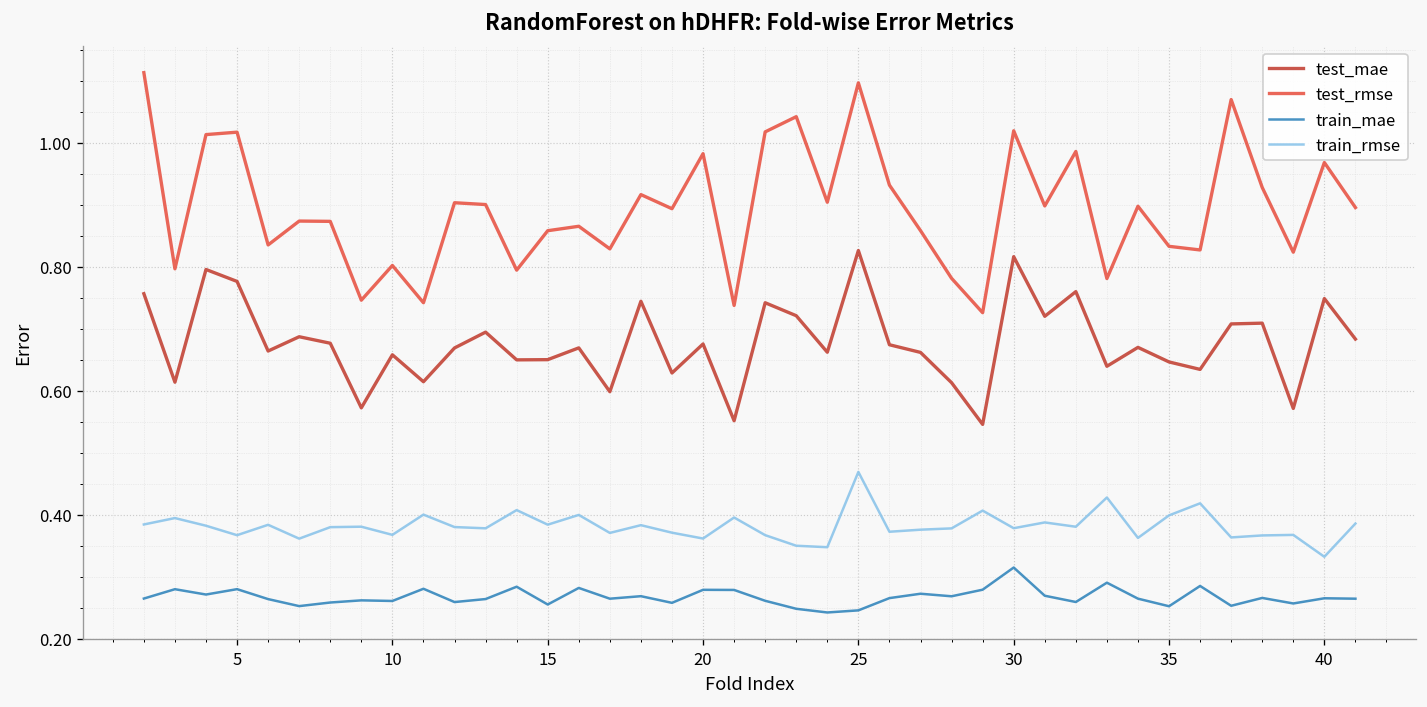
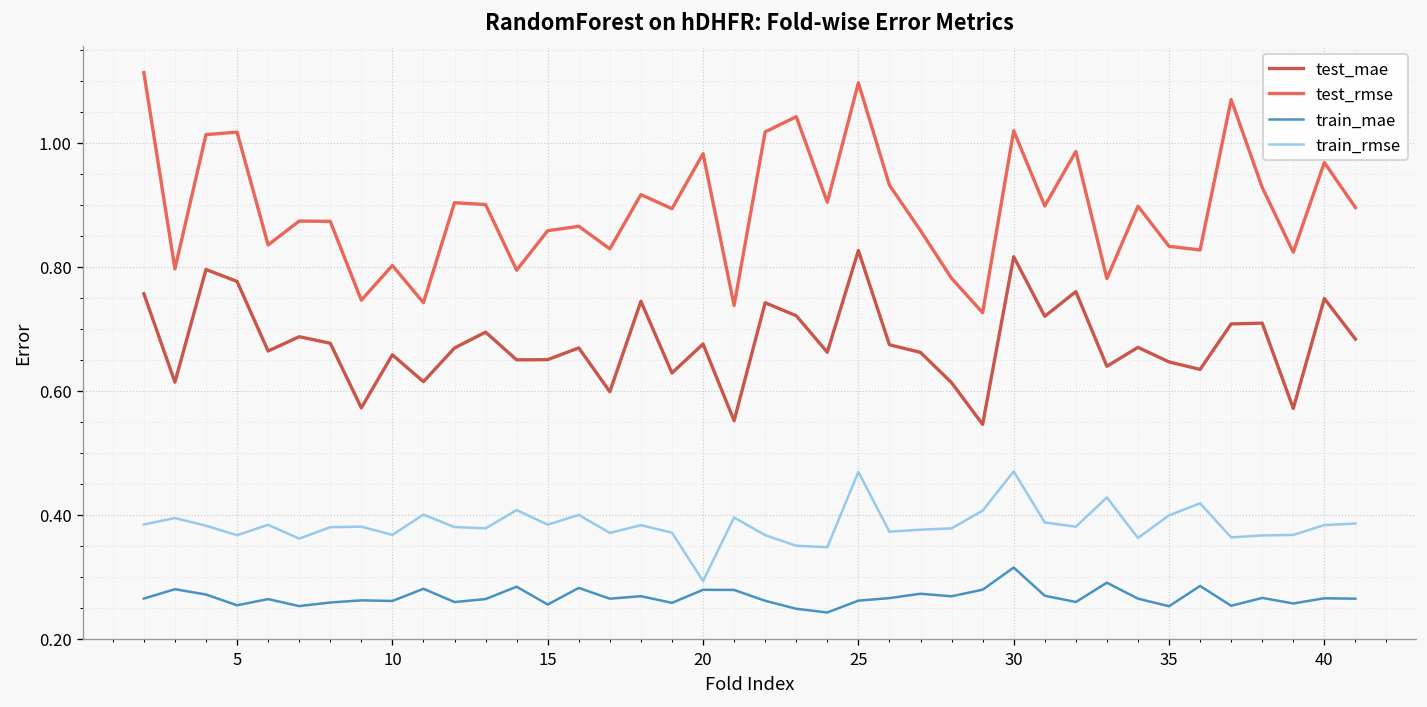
train_mae, 5: 0.28 -> 0.25
train_rmse, 20: 0.36 -> 0.29
train_mae, 25: 0.25 -> 0.26
train_rmse, 30: 0.38 -> 0.47
train_rmse, 40: 0.33 -> 0.38
